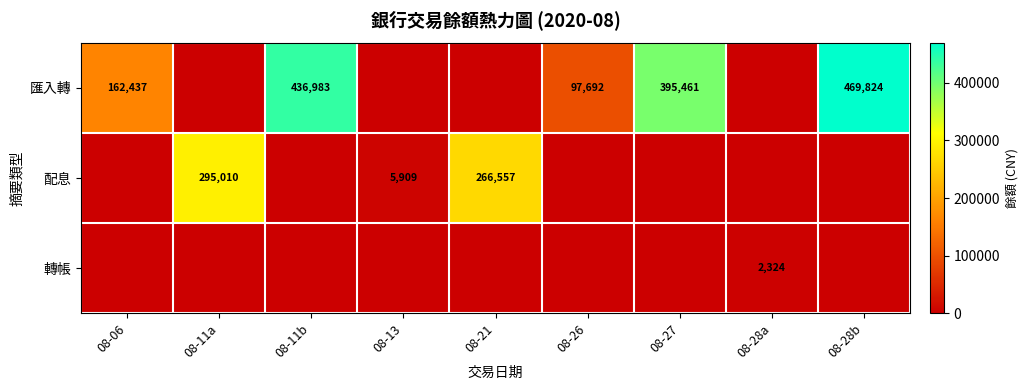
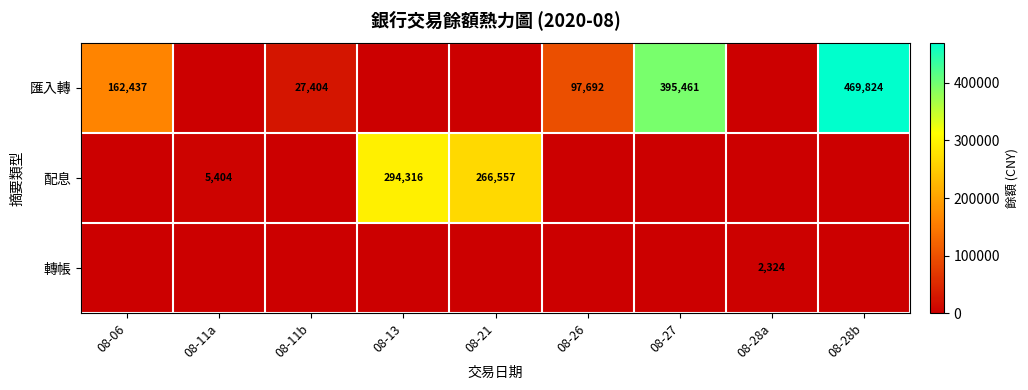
匯入轉, 08-11b: 436,983 -> 27,404
配息, 08-11a: 295,010 -> 5,404
配息, 08-13: 5,909 -> 294,316
